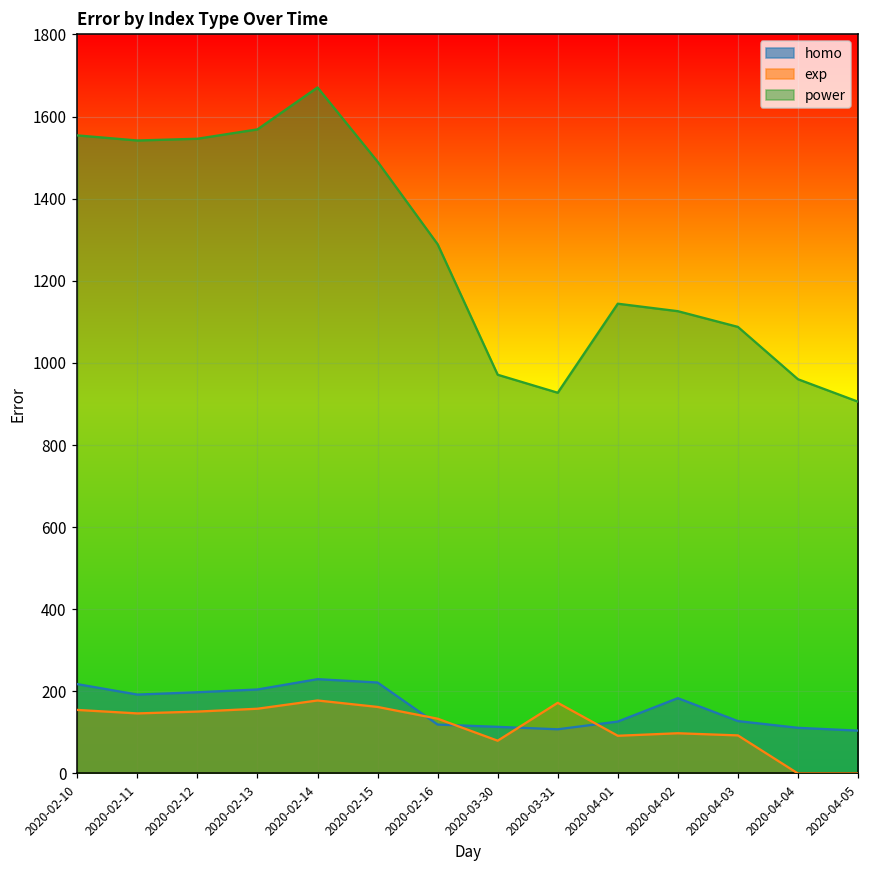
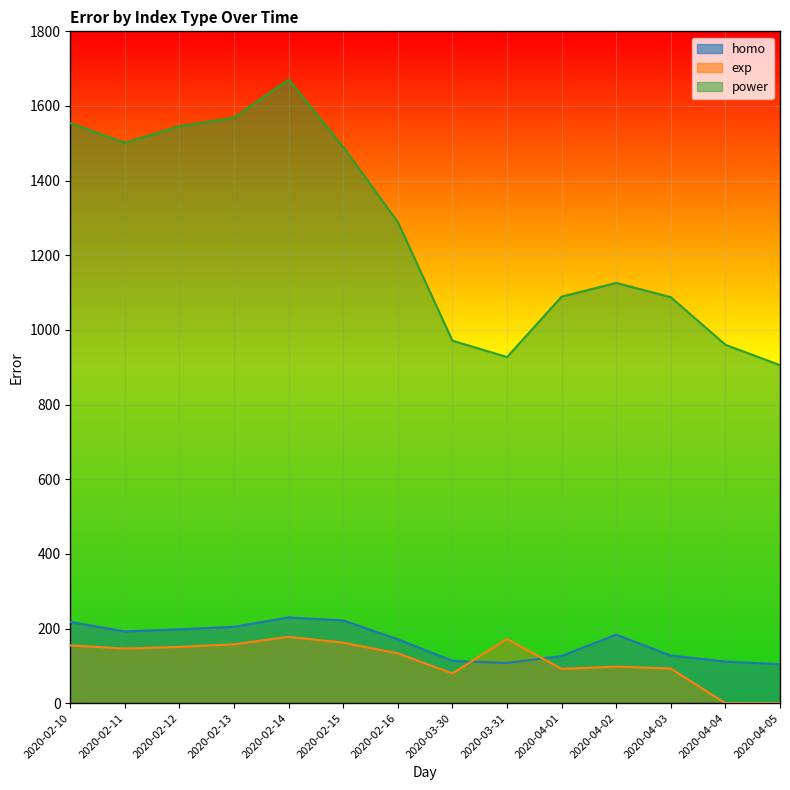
power, 2020-02-11: 1540 -> 1500
homo, 2020-02-16: 120 -> 170
power, 2020-04-01: 1140 -> 1090
